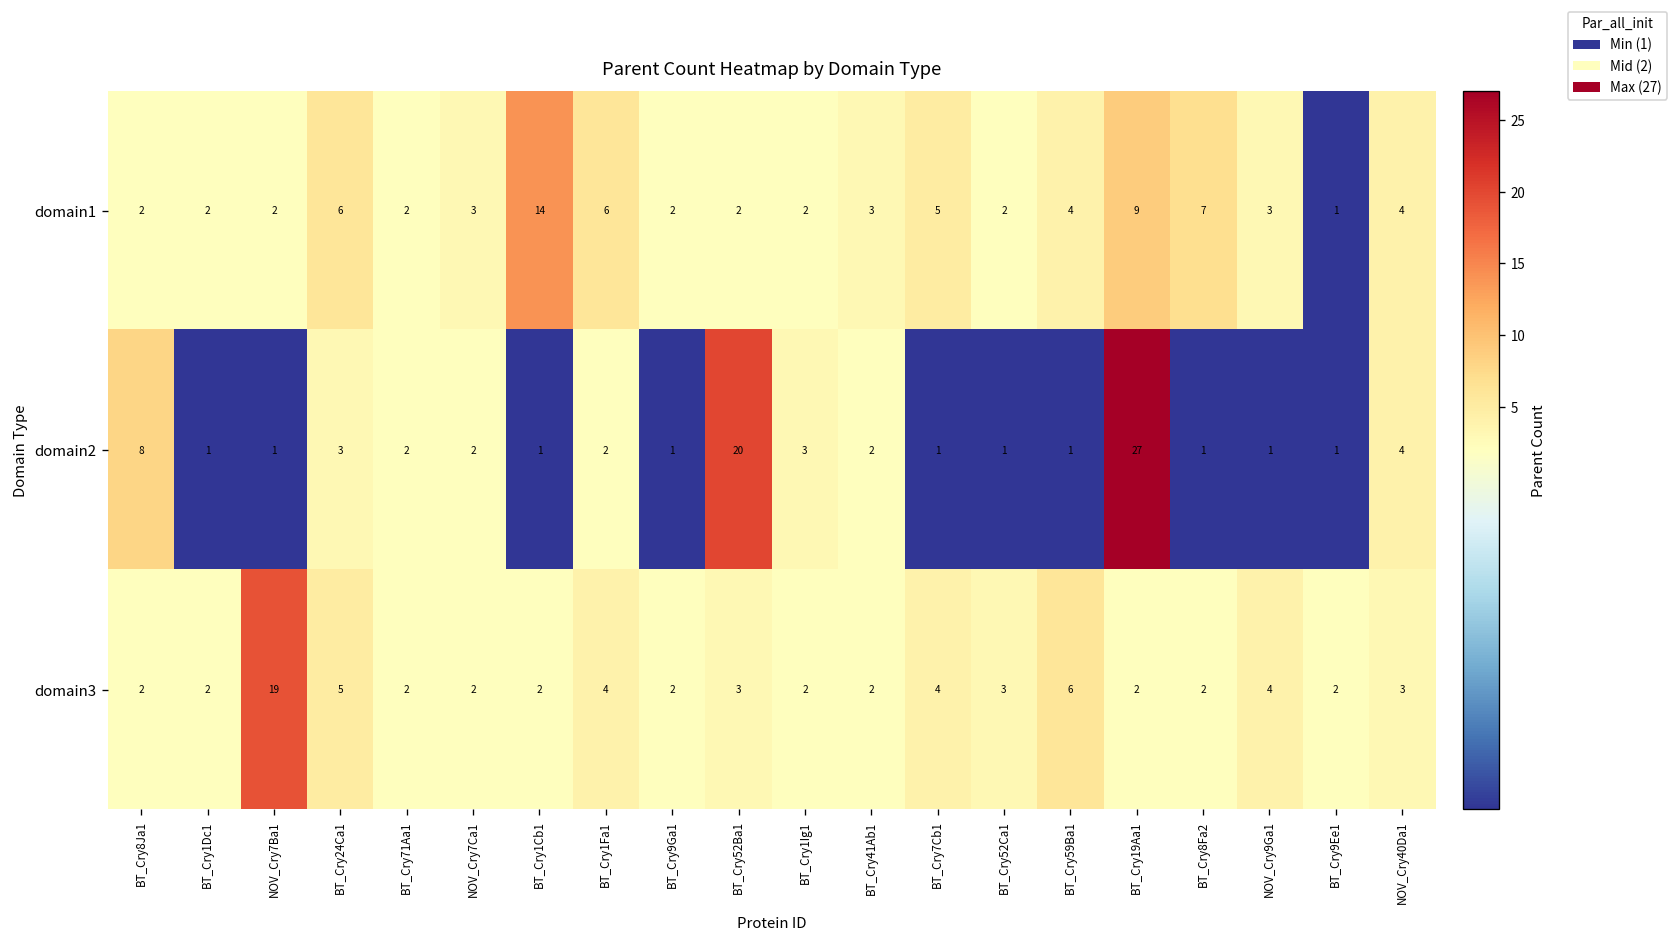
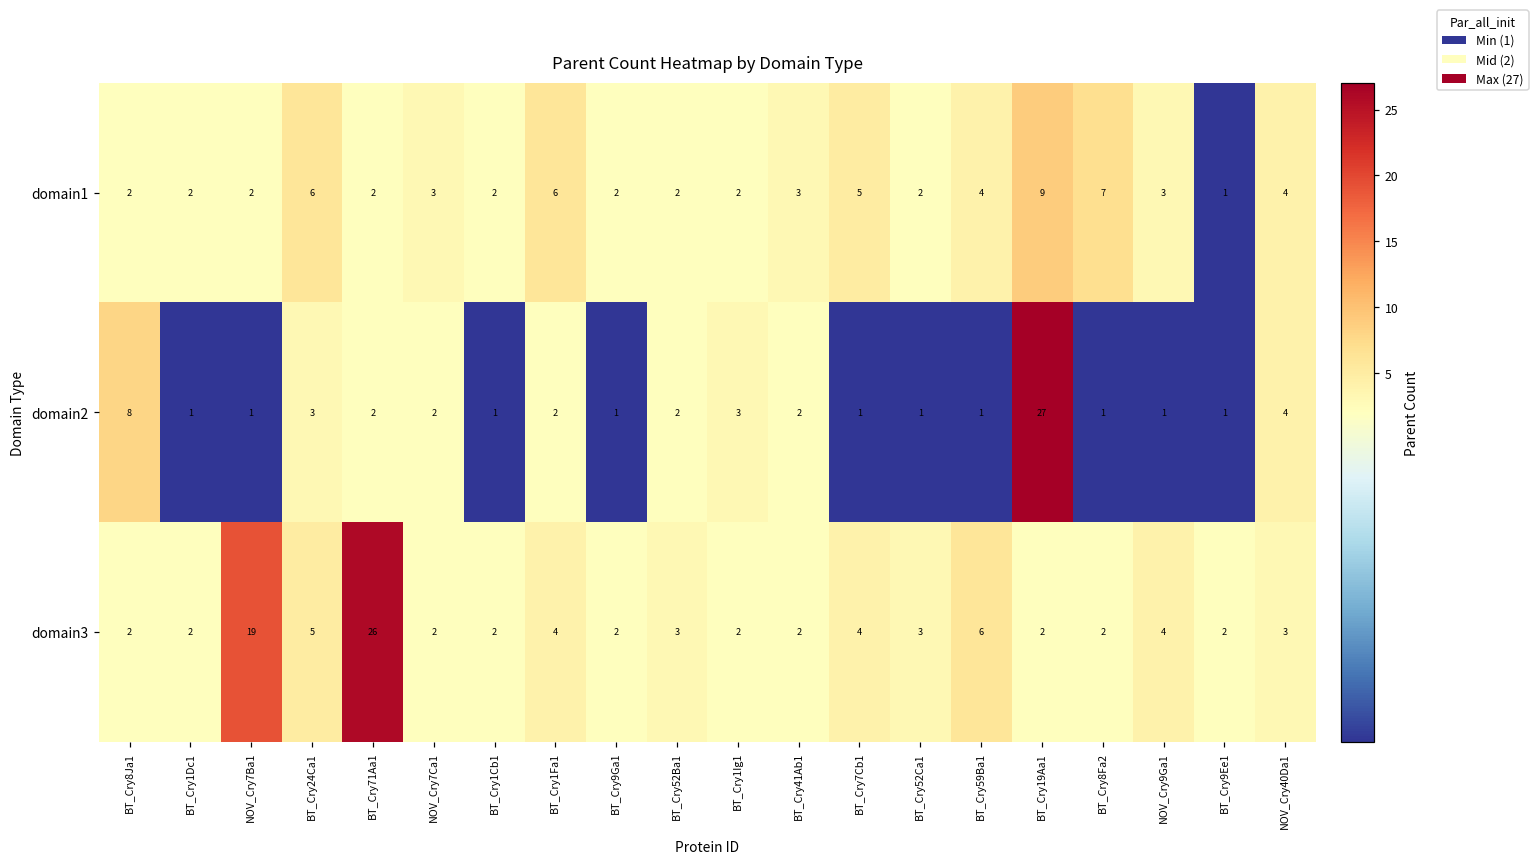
domain1, BT_Cry1Cb1: 14 -> 2
domain2, BT_Cry52Ba1: 20 -> 2
domain3, BT_Cry71Aa1: 2 -> 26
